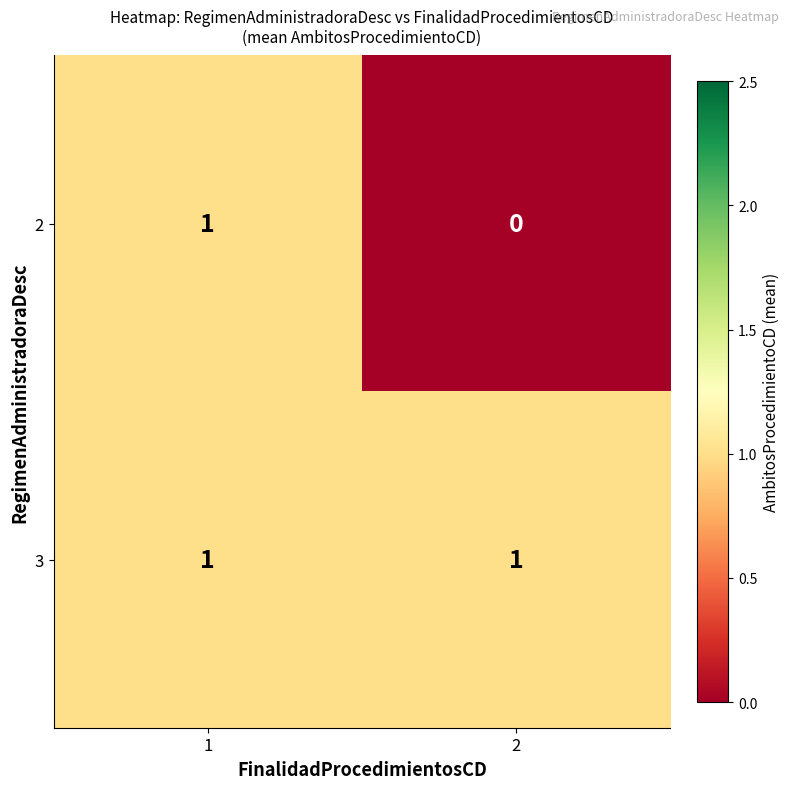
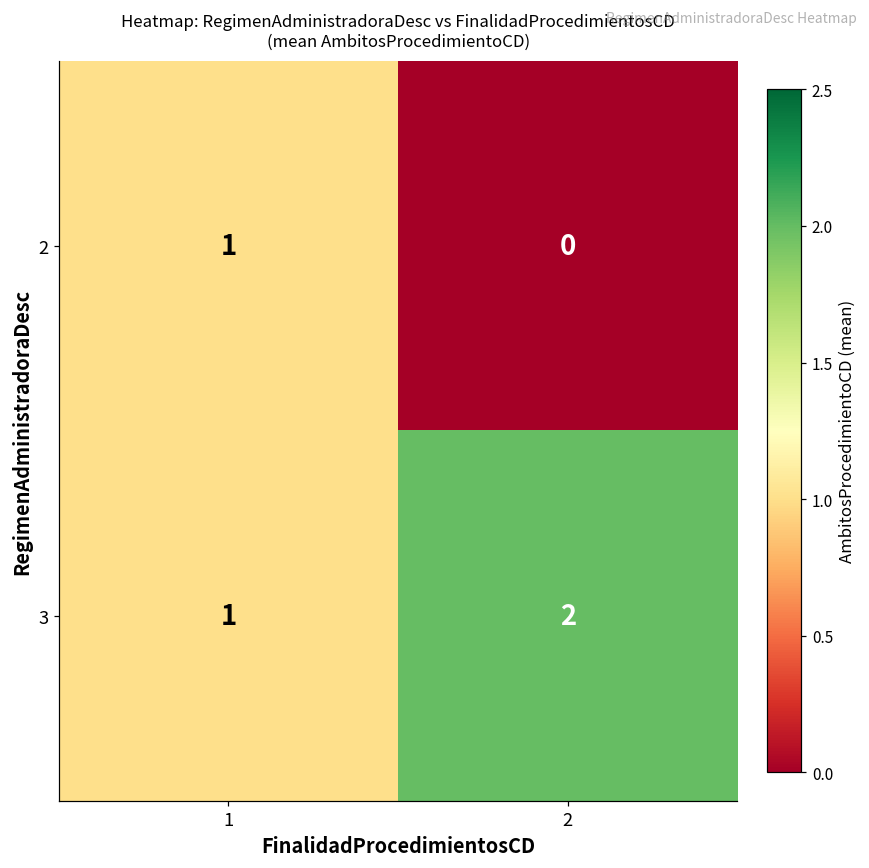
3, 2: 1 -> 2
